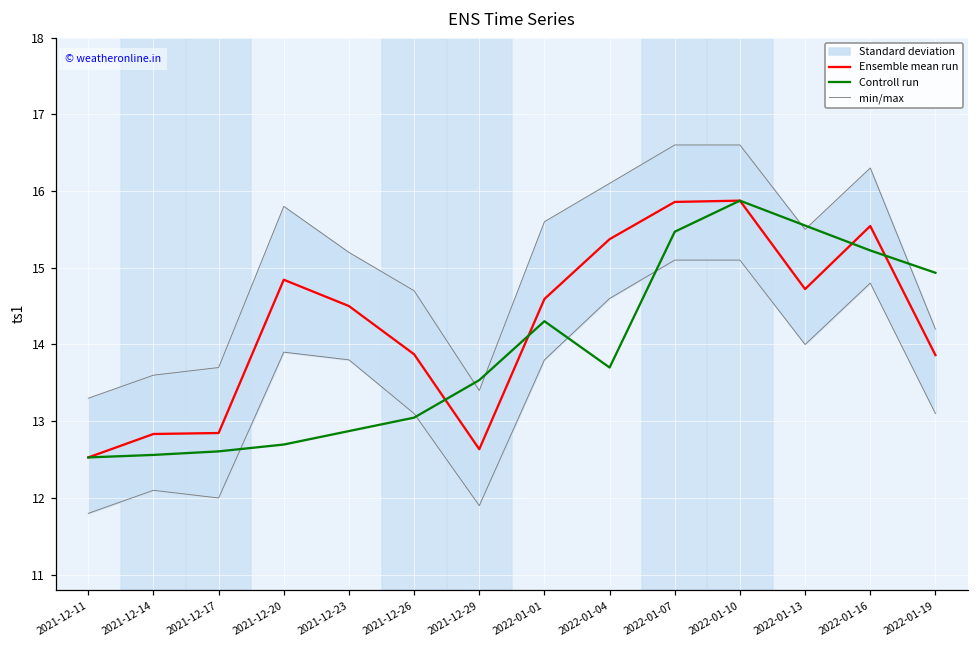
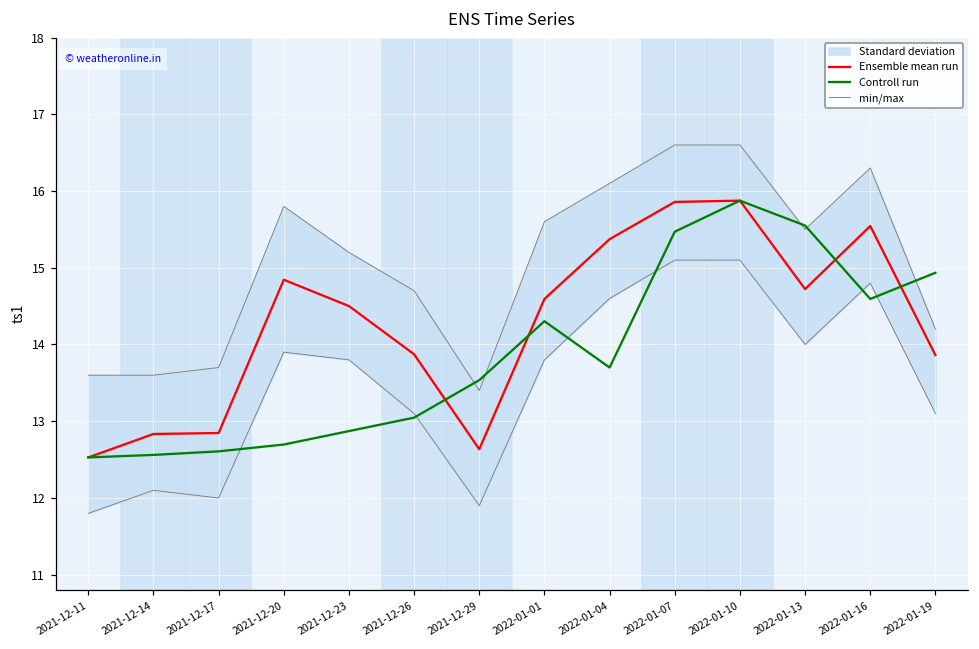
Standard deviation, 2021-12-11: 13.3 -> 13.6
Controll run, 2022-01-16: 15.2 -> 14.6
